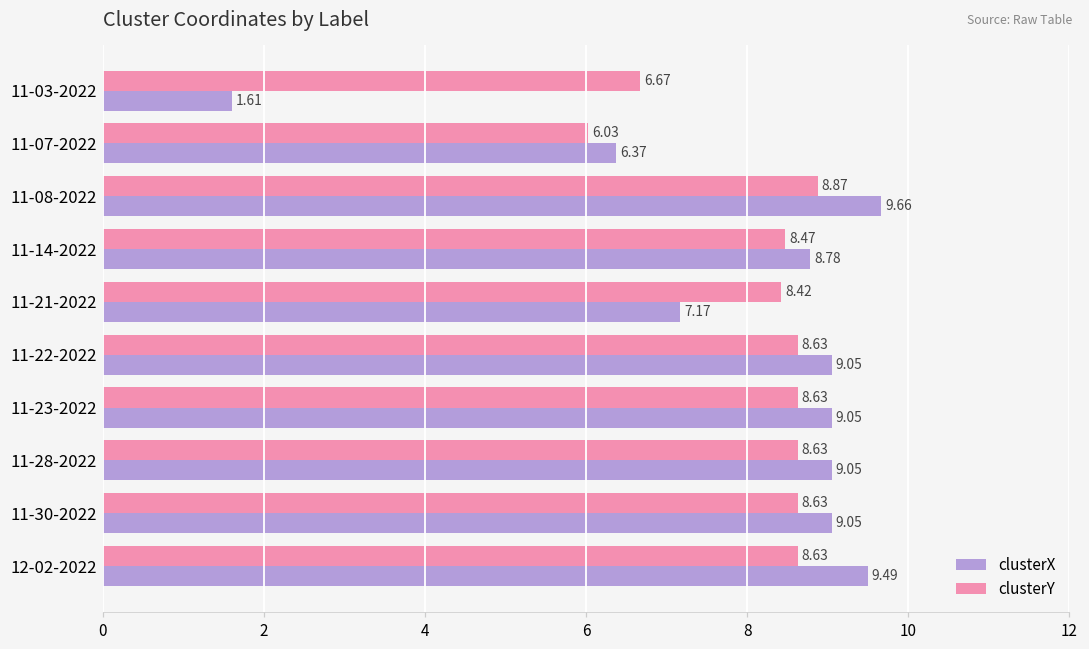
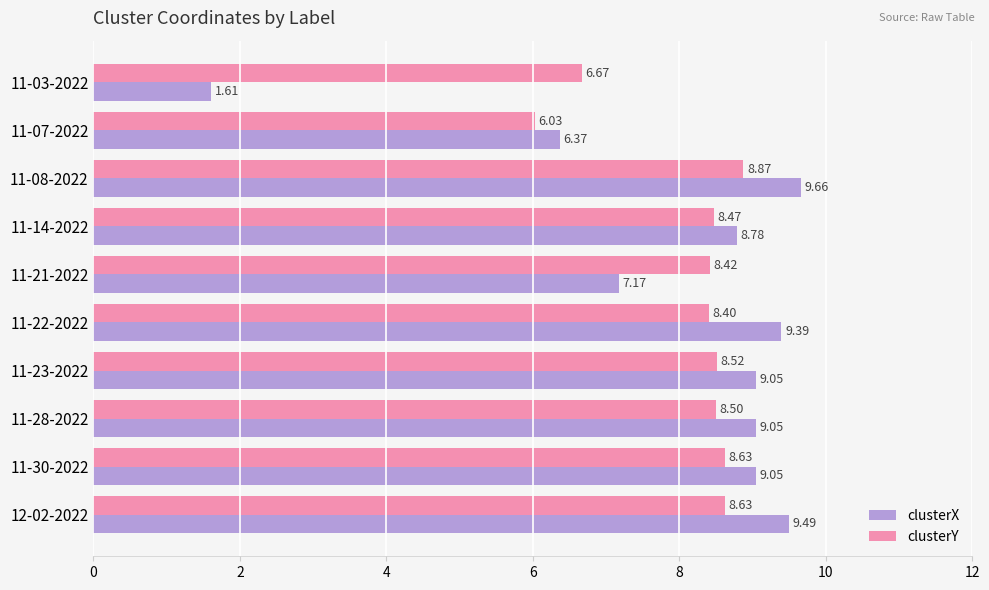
clusterY, 11-22-2022: 8.63 -> 8.40
clusterX, 11-22-2022: 9.05 -> 9.39
clusterY, 11-23-2022: 8.63 -> 8.52
clusterY, 11-28-2022: 8.63 -> 8.50
